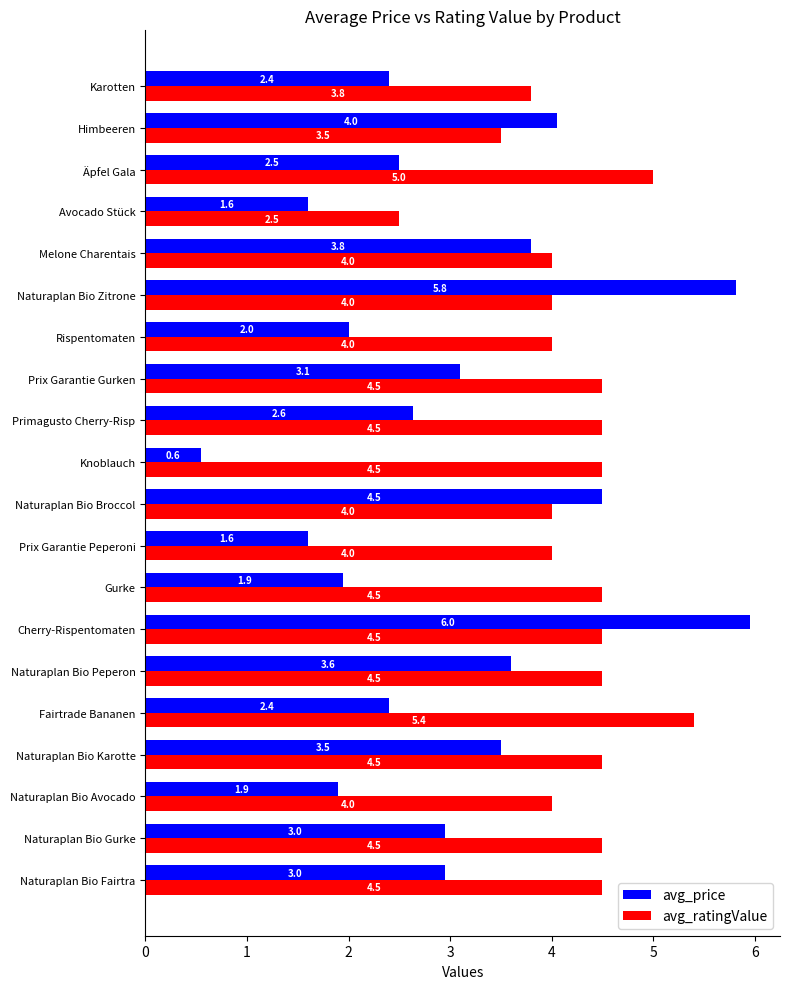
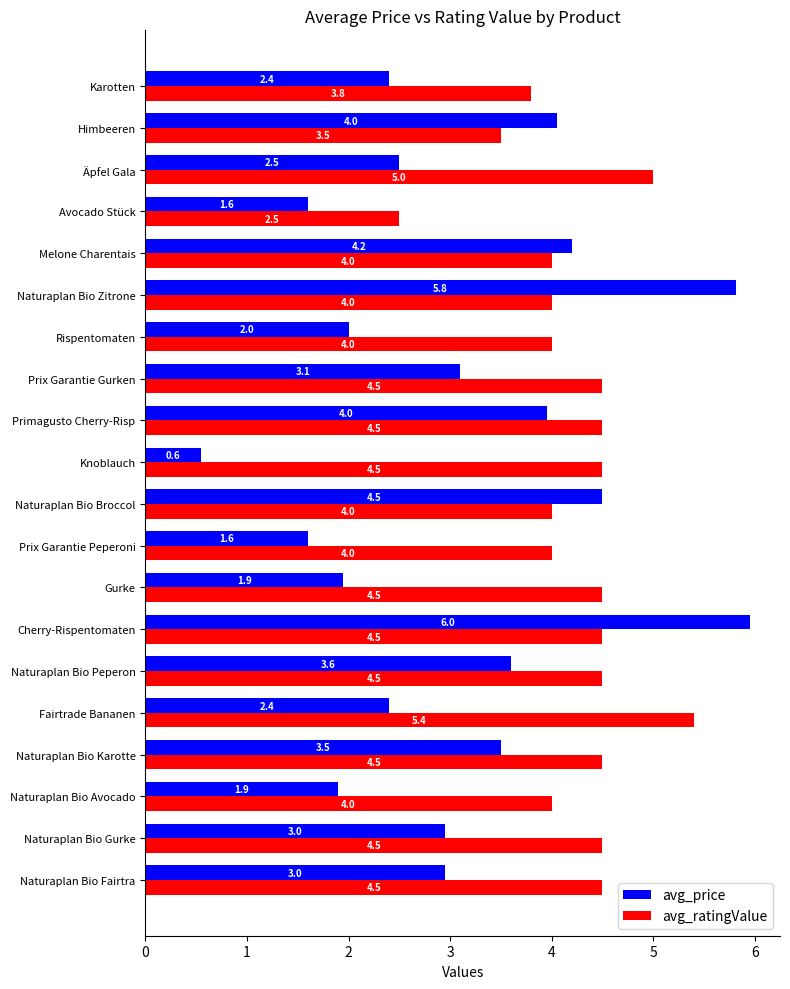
avg_price, Melone Charentais: 3.8 -> 4.2
avg_price, Primagusto Cherry-Risp: 2.6 -> 4.0
